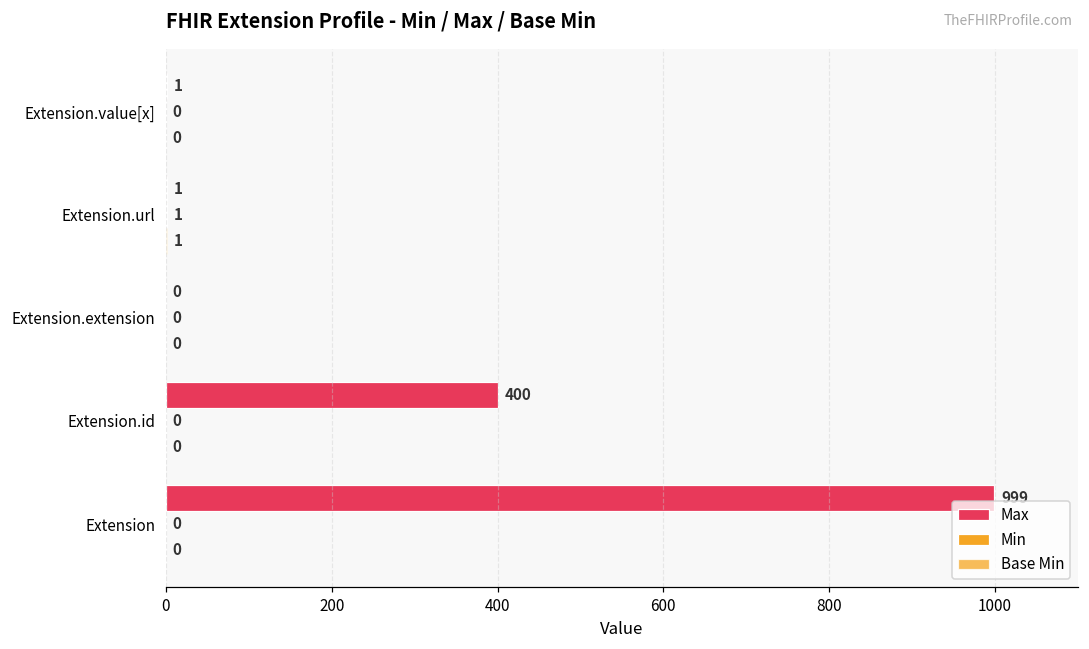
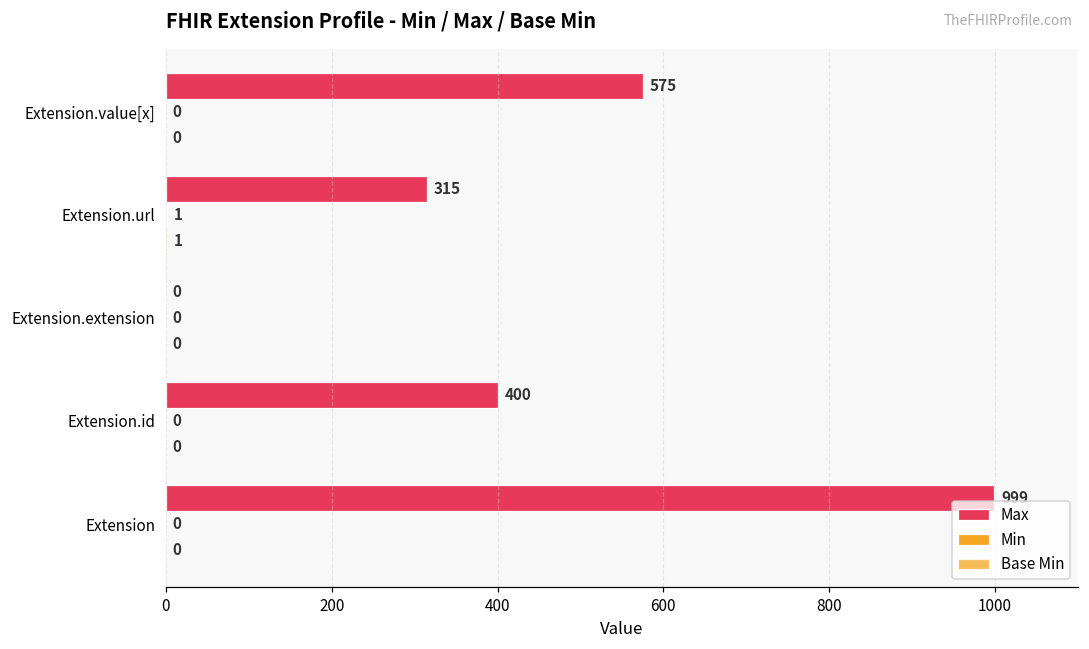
Max, Extension.value[x]: 1 -> 575
Max, Extension.url: 1 -> 315
